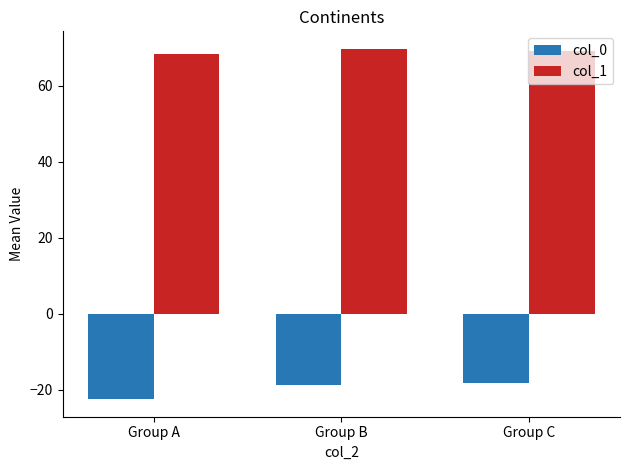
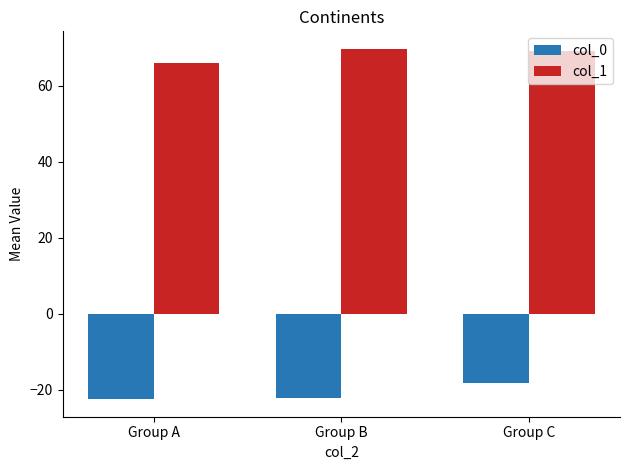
col_1, Group A: 68 -> 66
col_0, Group B: -19 -> -22
